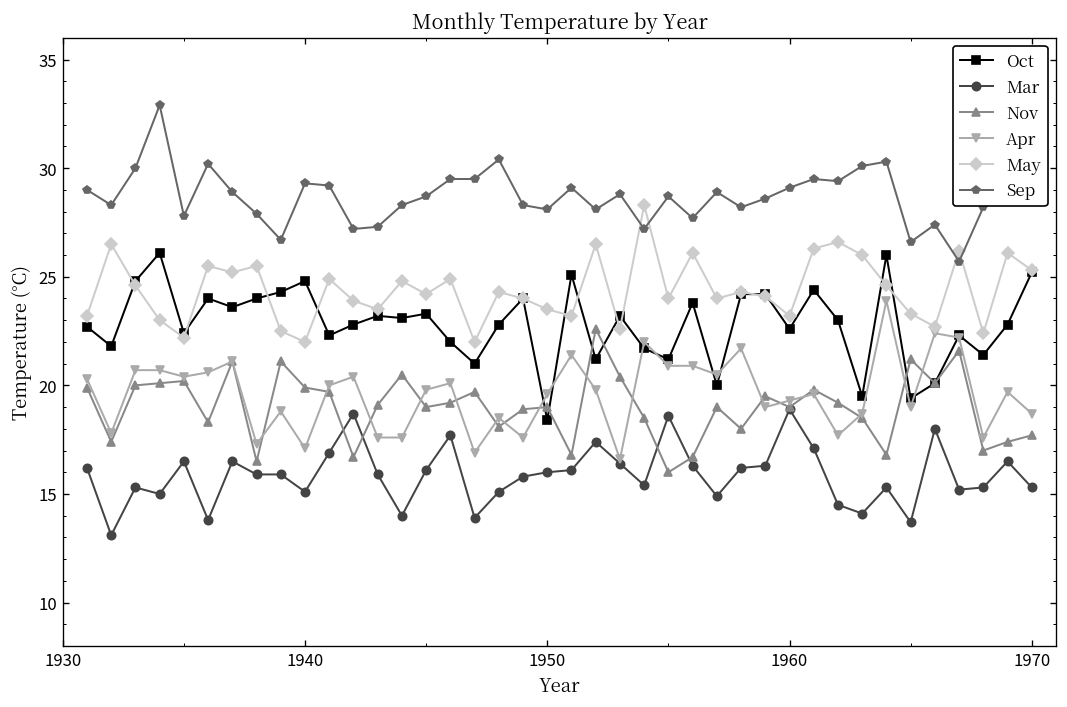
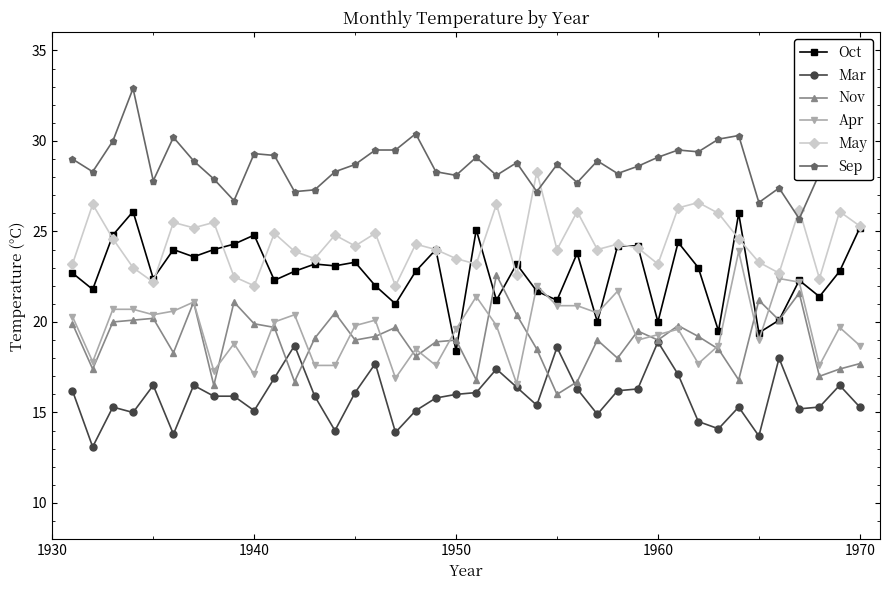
Oct, 1960: 22.6 -> 20.0
